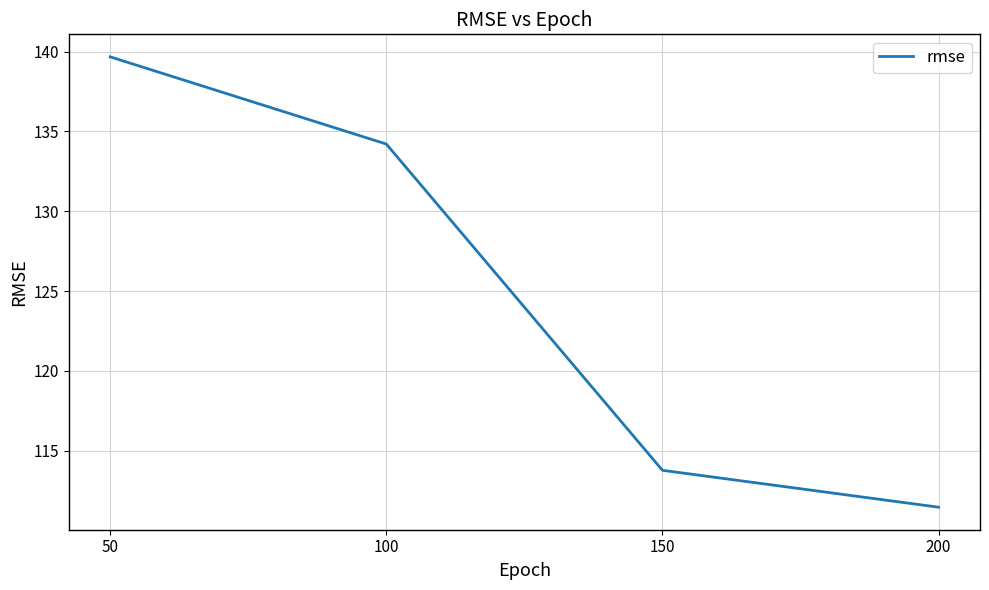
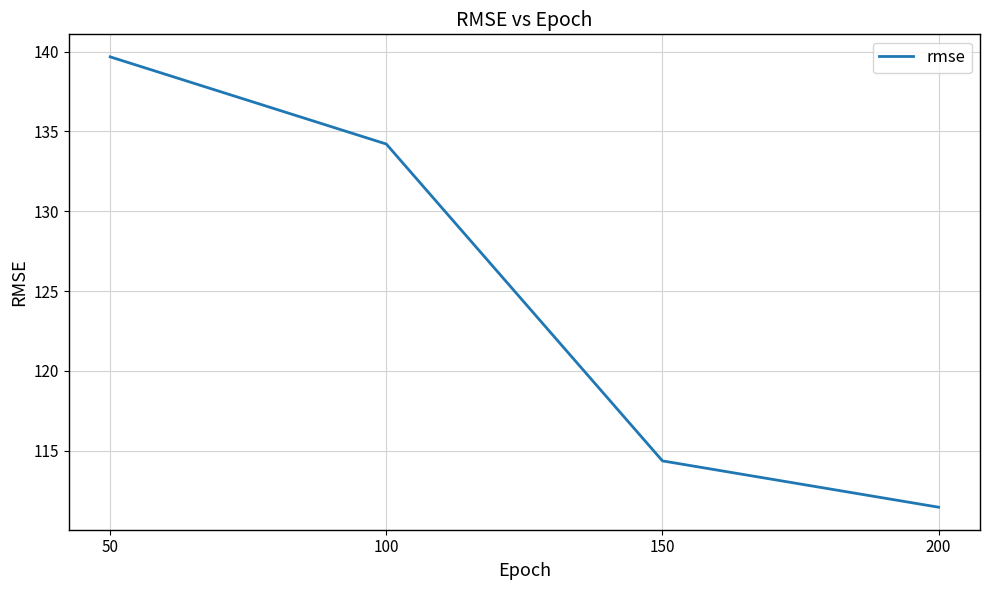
150: 113.8 -> 114.4
